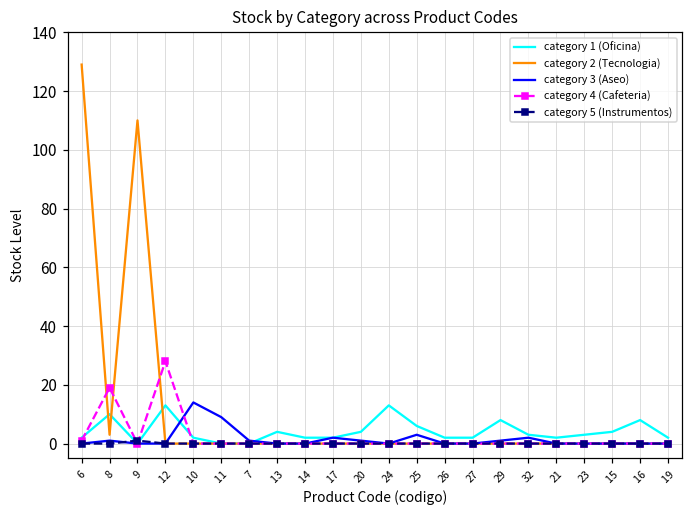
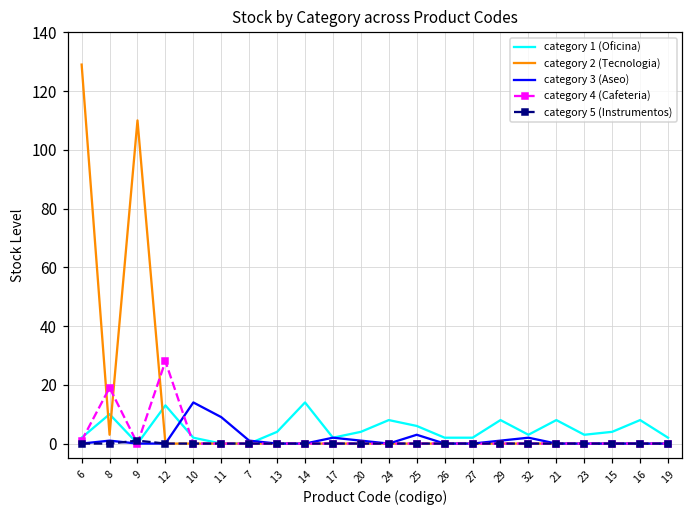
category 1 (Oficina), 14: 2 -> 14
category 1 (Oficina), 24: 13 -> 8
category 1 (Oficina), 21: 2 -> 8
